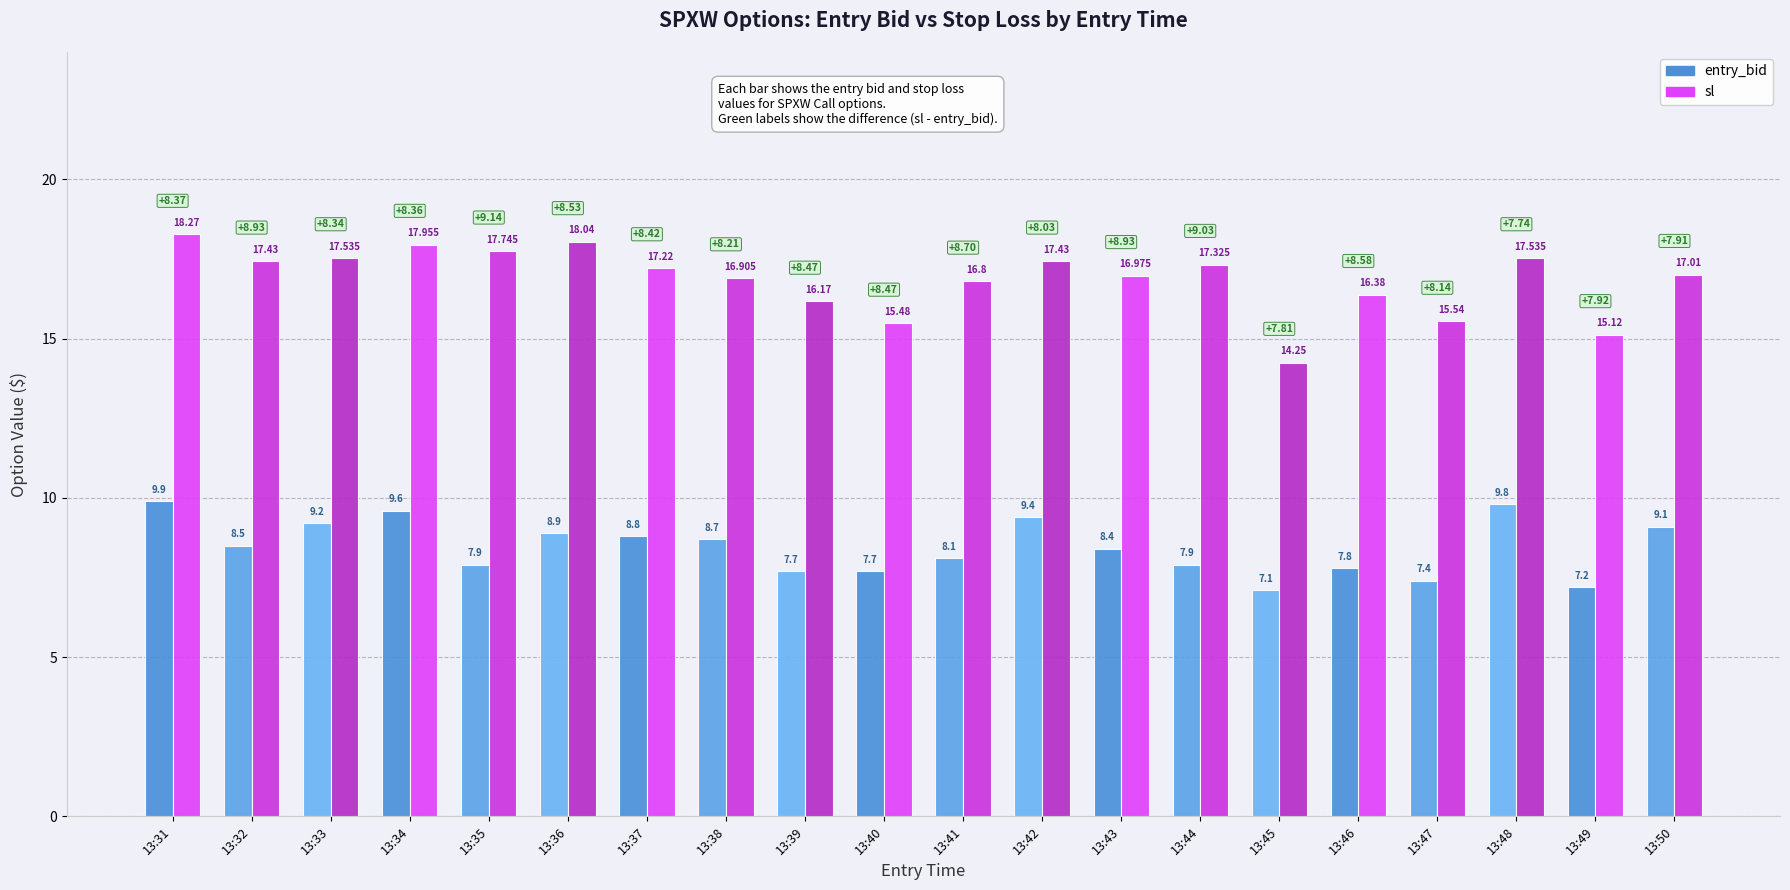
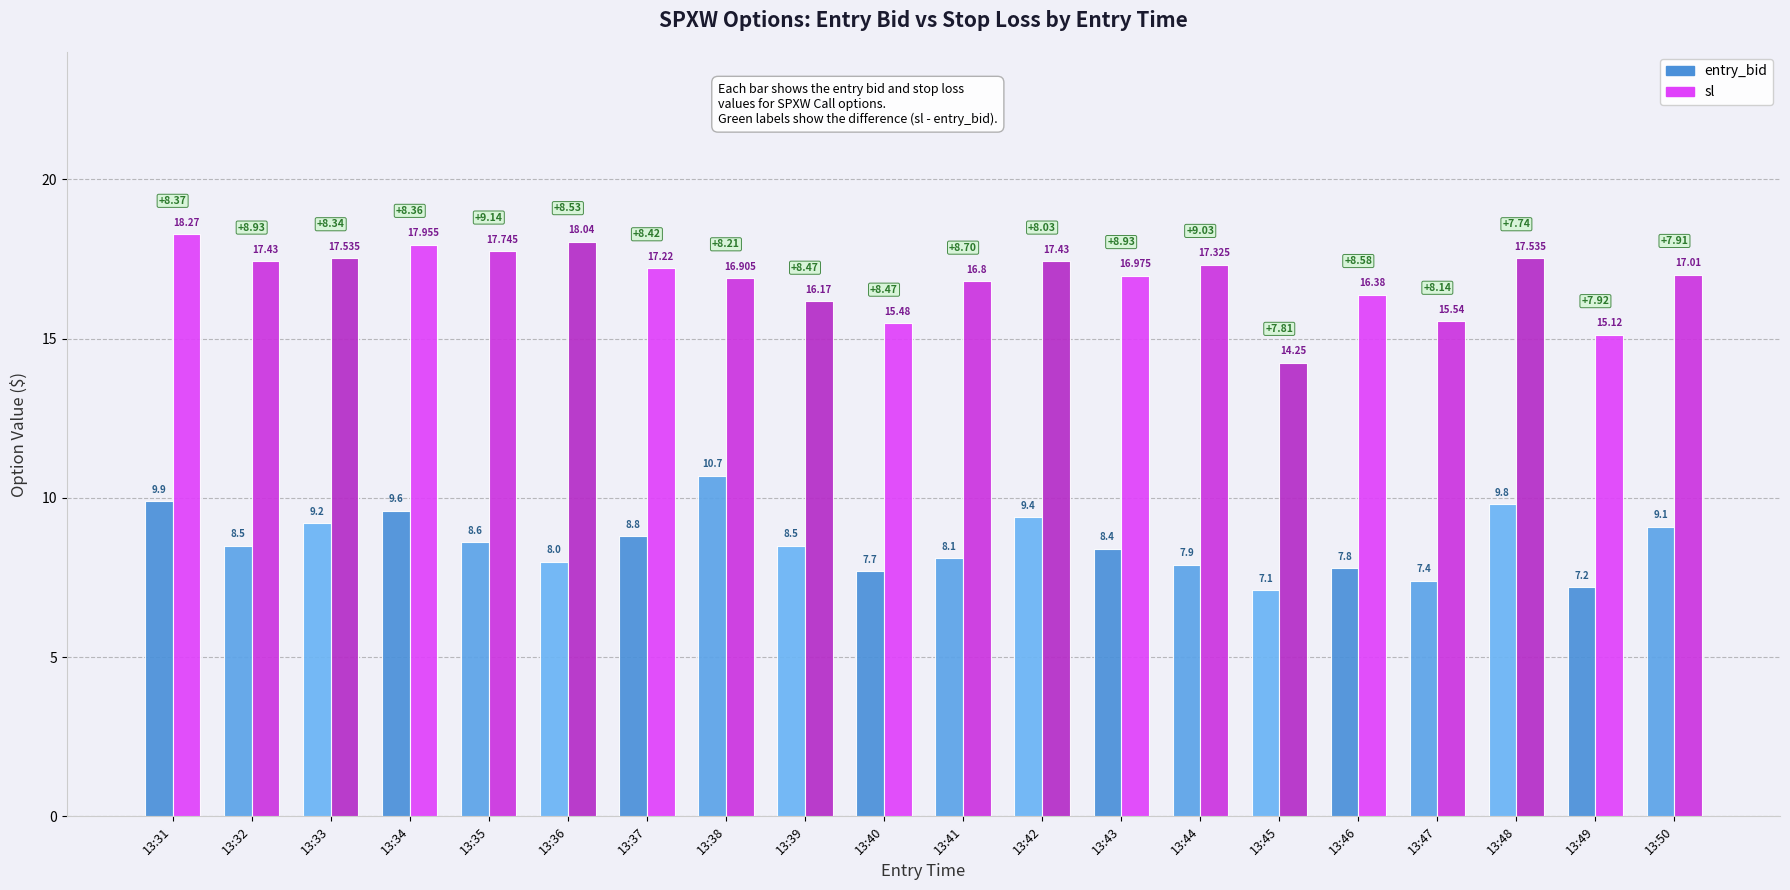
entry_bid, 13:35: 7.9 -> 8.6
entry_bid, 13:36: 8.9 -> 8.0
entry_bid, 13:38: 8.7 -> 10.7
entry_bid, 13:39: 7.7 -> 8.5
